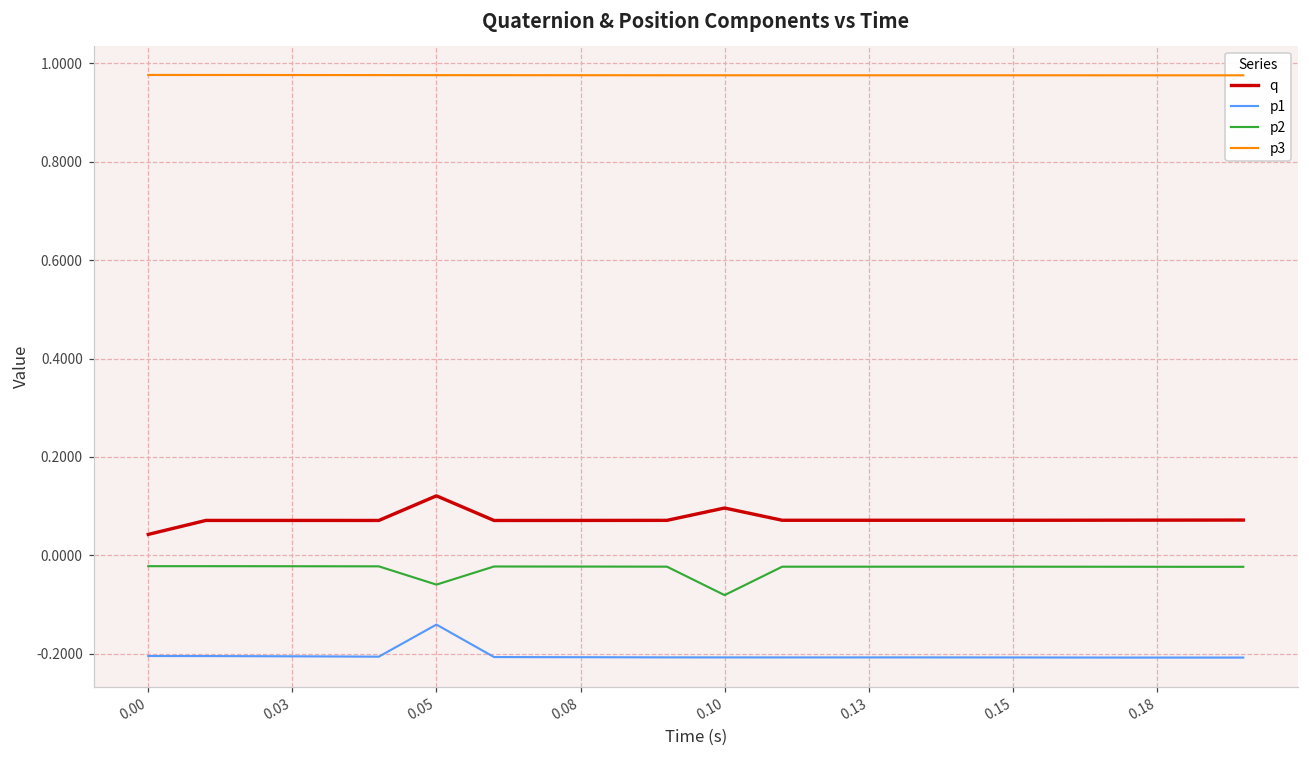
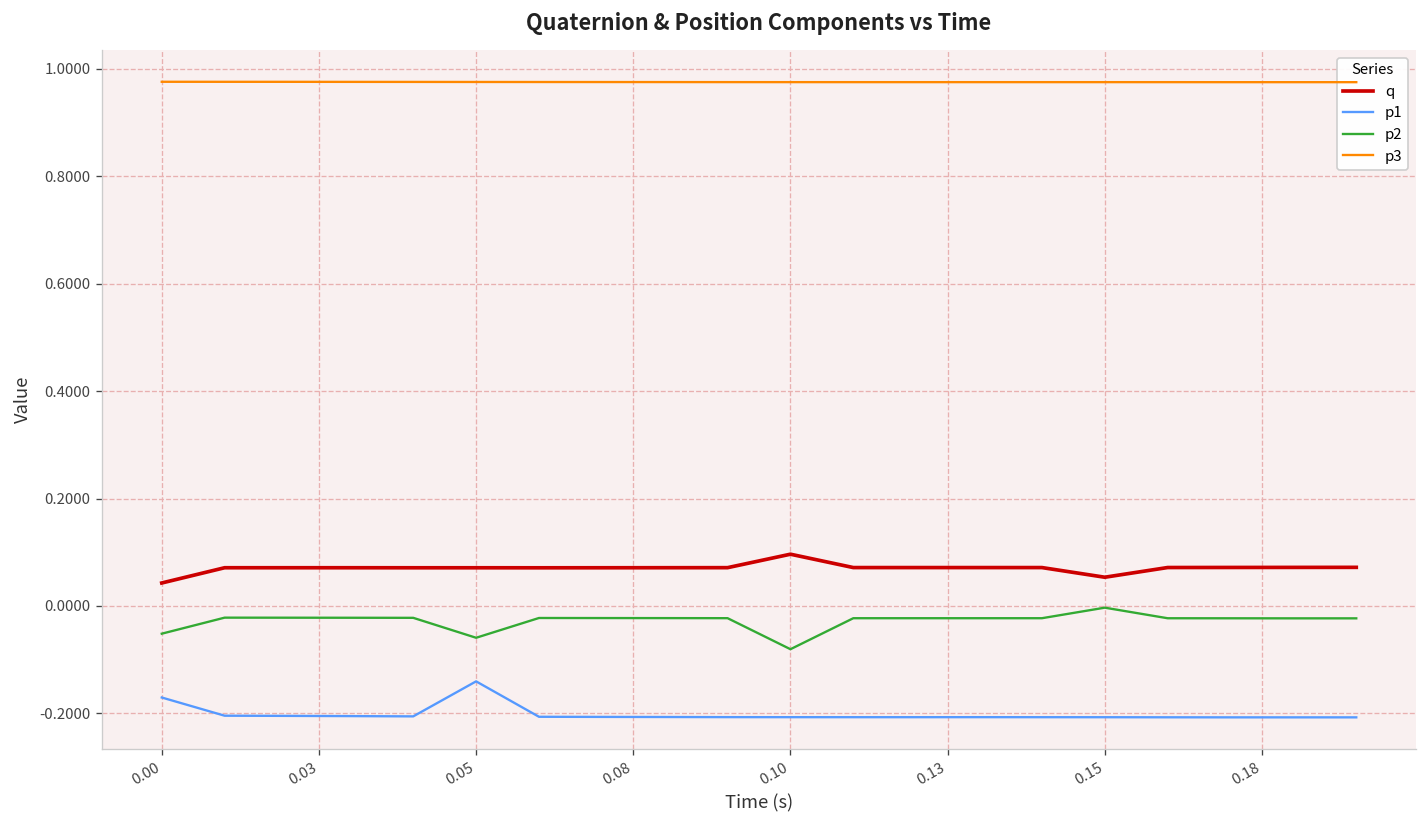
p1, 0.00: -0.20 -> -0.17
p2, 0.00: -0.02 -> -0.05
q, 0.05: 0.12 -> 0.07
q, 0.15: 0.07 -> 0.05
p2, 0.15: -0.02 -> 0.00
